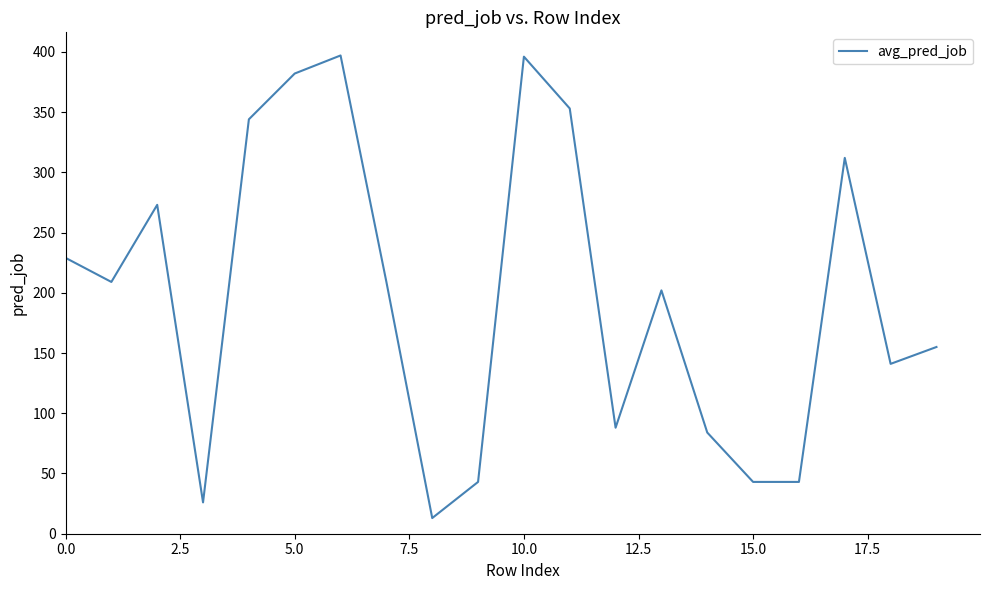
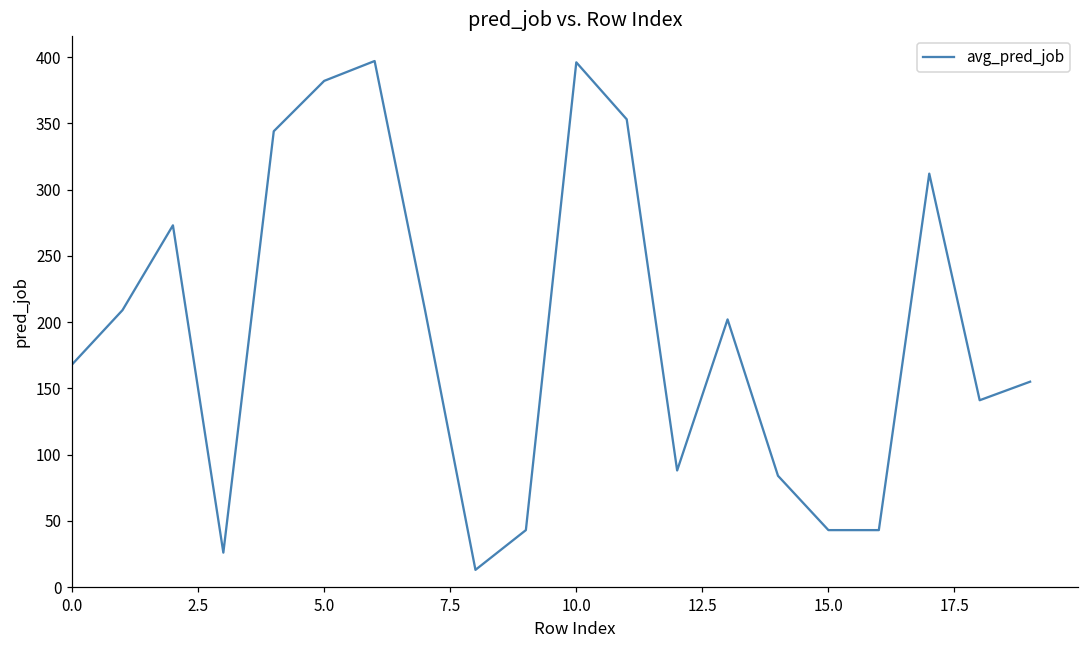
0.0: 229 -> 168
